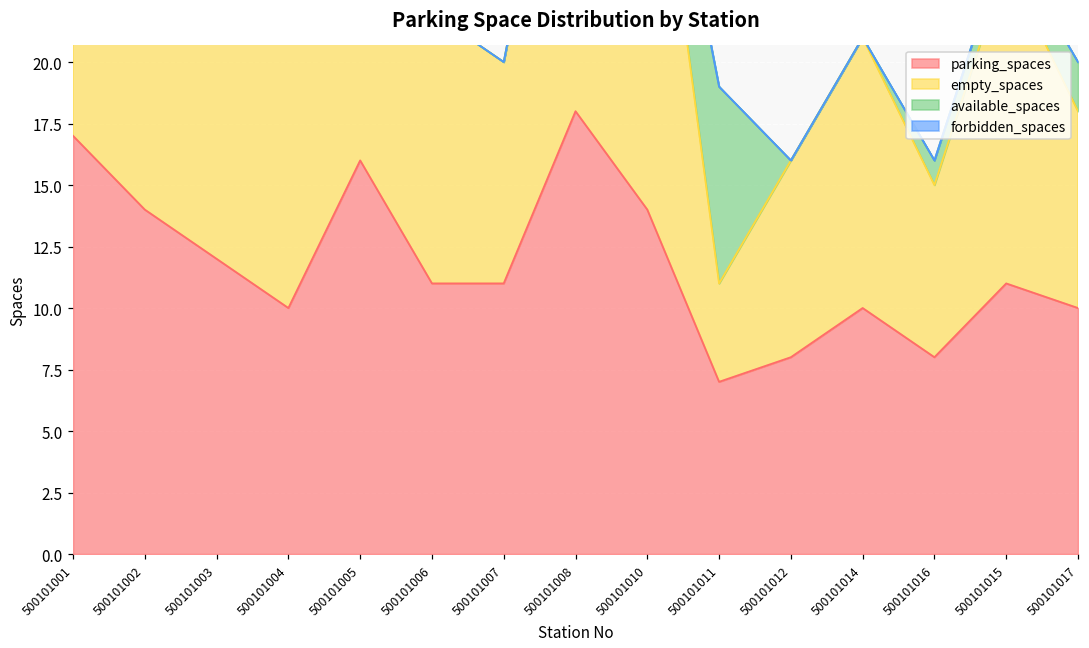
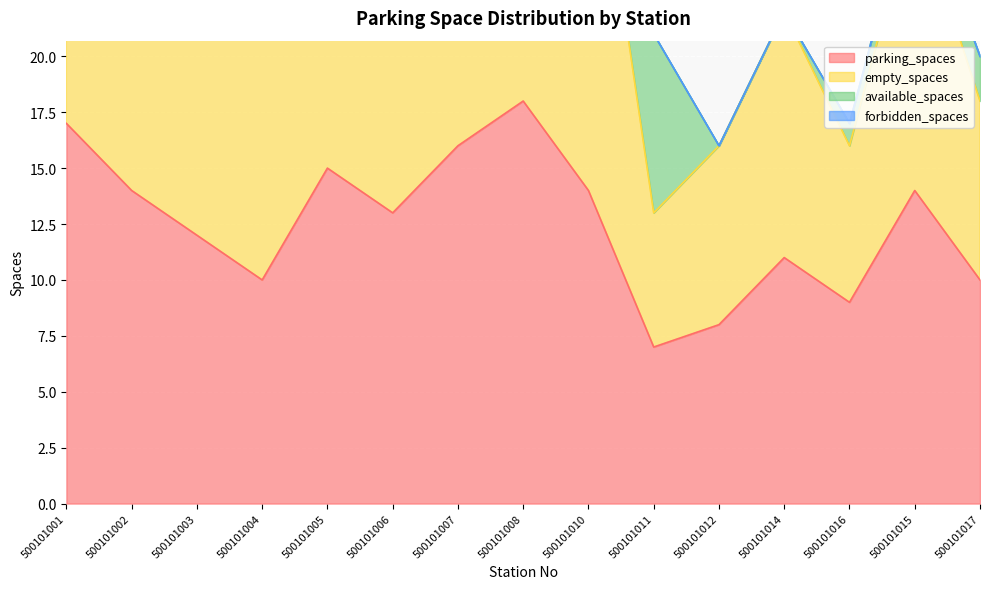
parking_spaces, 500101005: 16 -> 15
parking_spaces, 500101006: 11 -> 13
parking_spaces, 500101007: 11 -> 16
empty_spaces, 500101011: 4 -> 6
parking_spaces, 500101014: 10 -> 11
parking_spaces, 500101016: 8 -> 9
parking_spaces, 500101015: 11 -> 14
